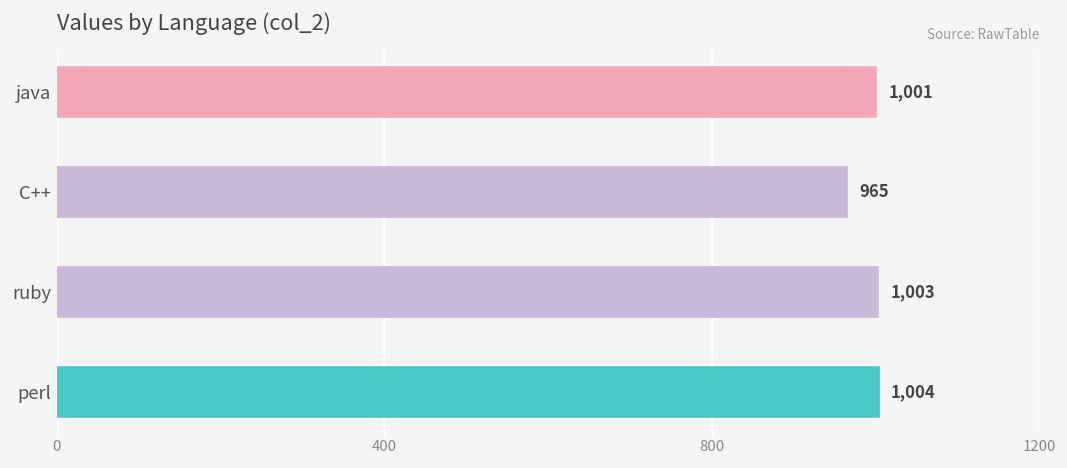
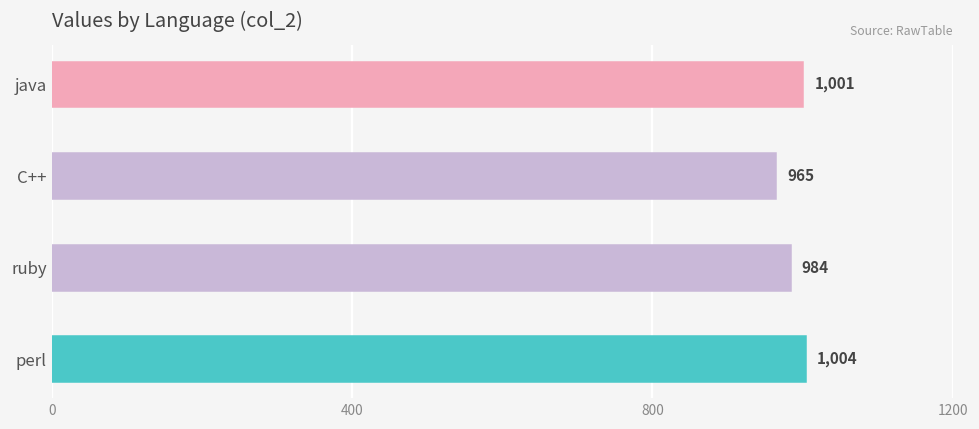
ruby: 1,003 -> 984
